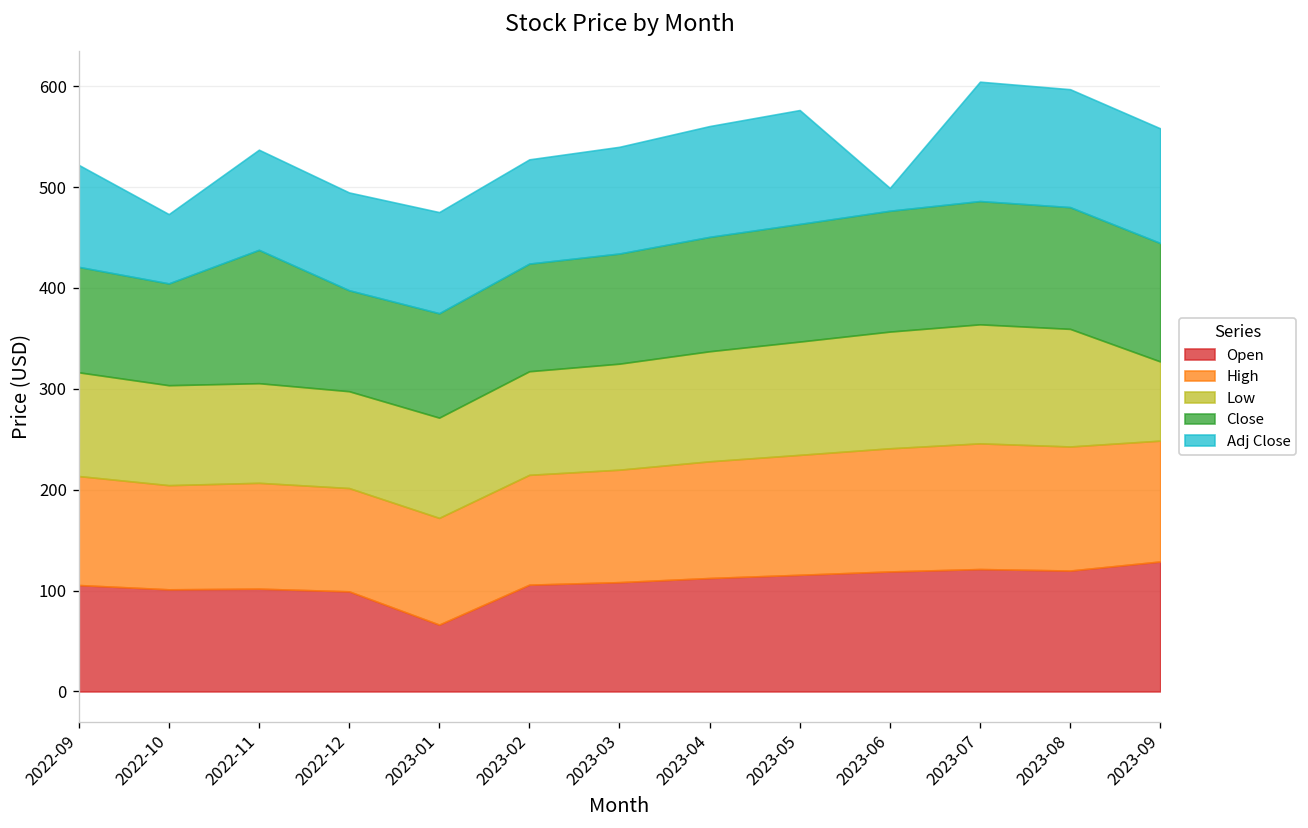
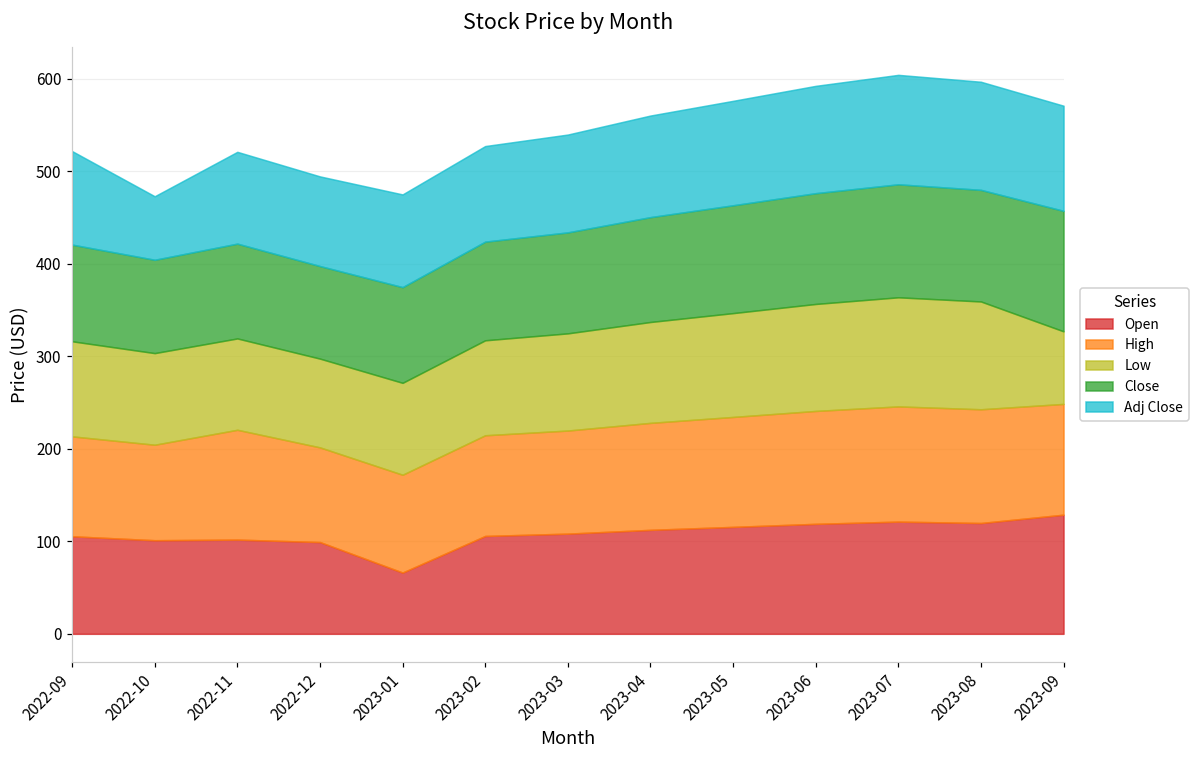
High, 2022-11: 100 -> 120
Close, 2022-11: 130 -> 100
Adj Close, 2023-06: 20 -> 120
Close, 2023-09: 120 -> 130
